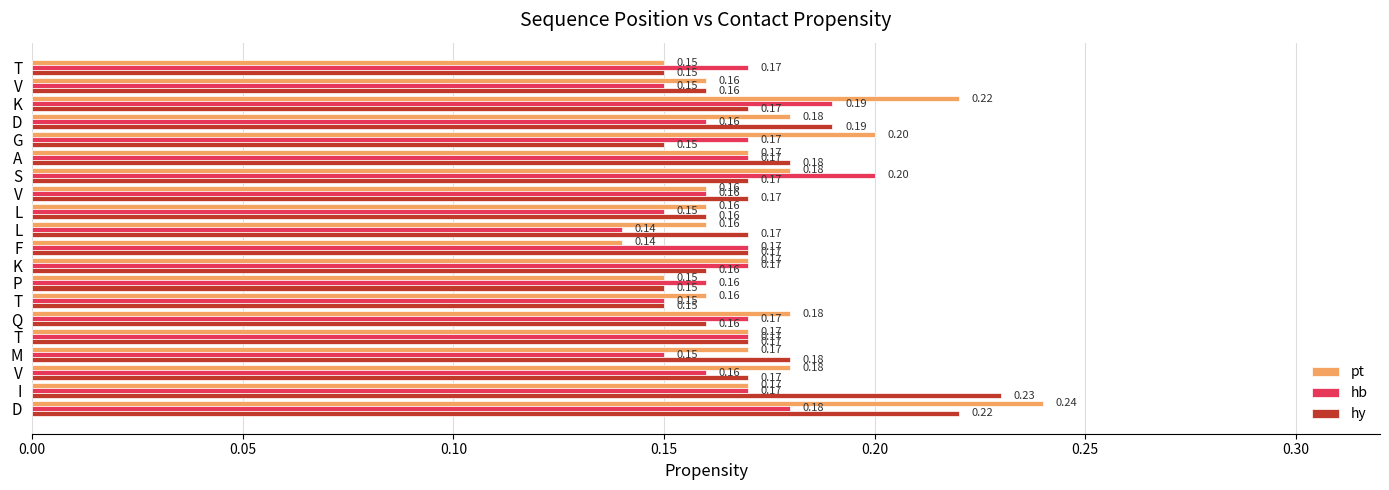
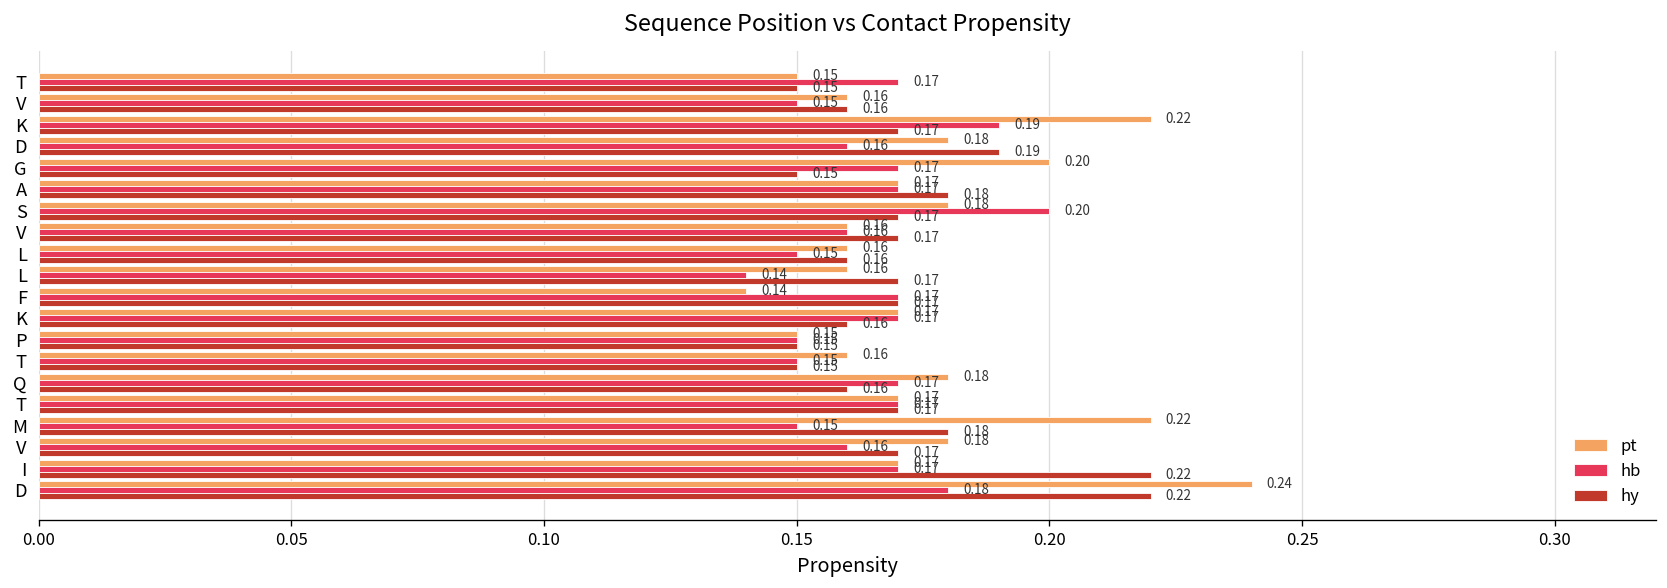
hb, P: 0.16 -> 0.15
pt, M: 0.17 -> 0.22
hy, I: 0.23 -> 0.22
